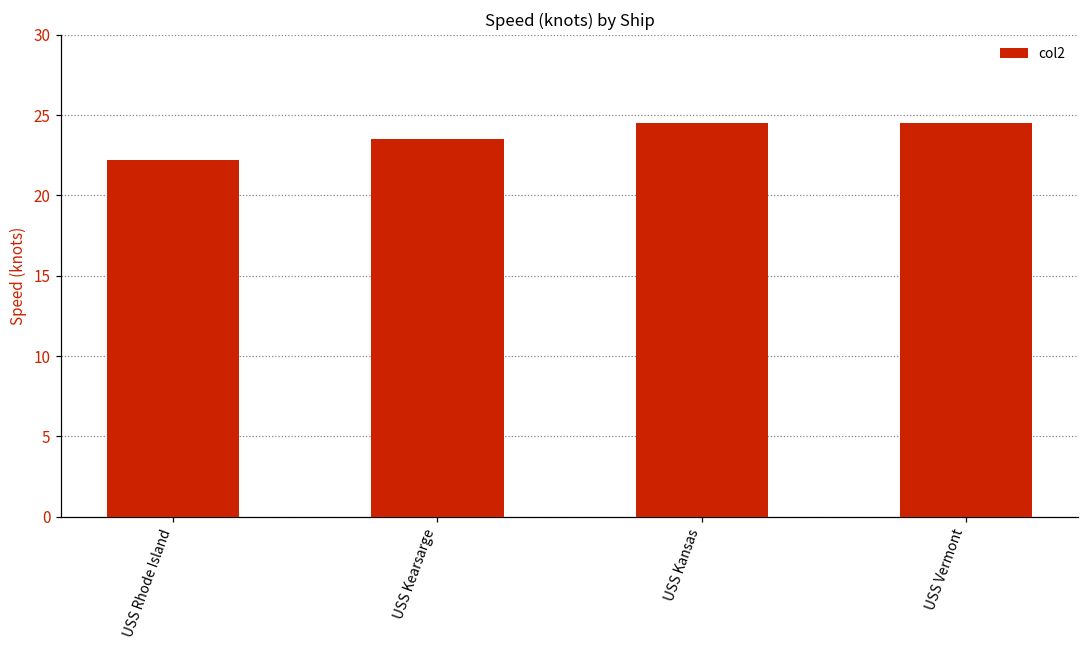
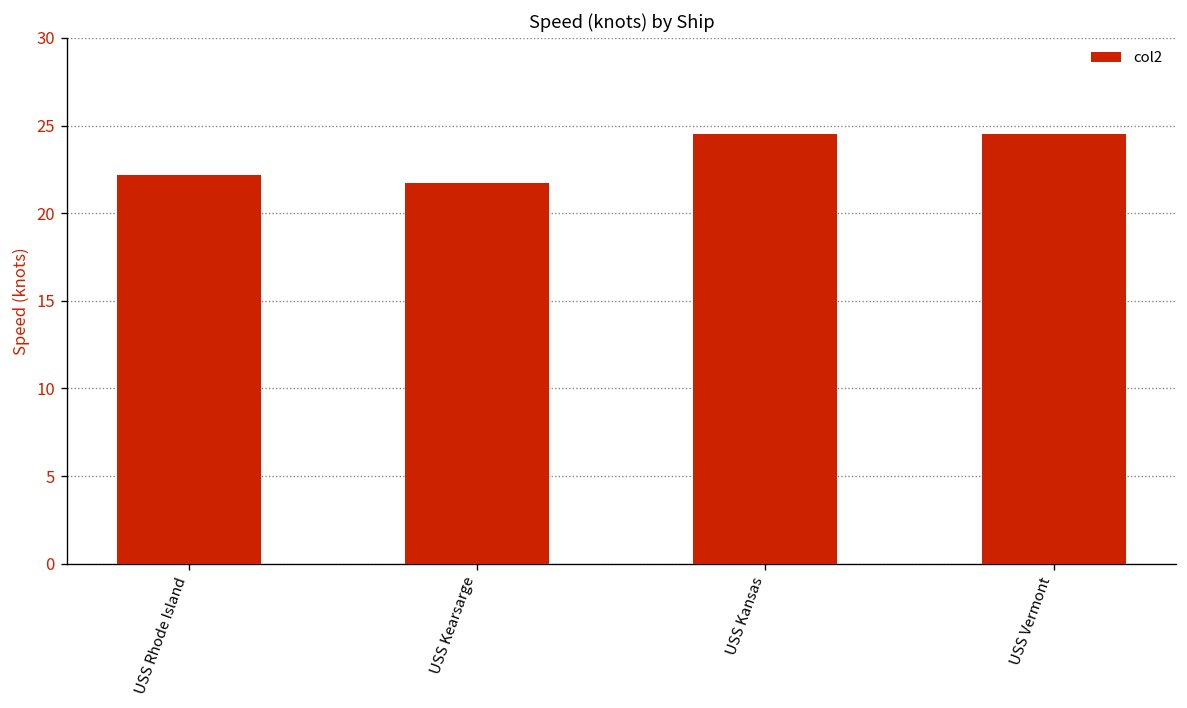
USS Kearsarge: 23.5 -> 21.7
